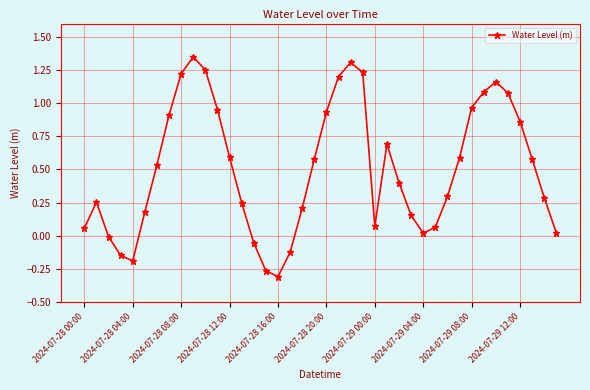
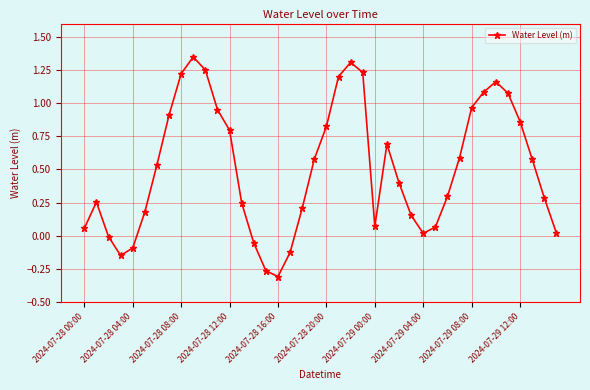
2024-07-28 04:00: -0.19 -> -0.09
2024-07-28 12:00: 0.59 -> 0.80
2024-07-28 20:00: 0.93 -> 0.82
